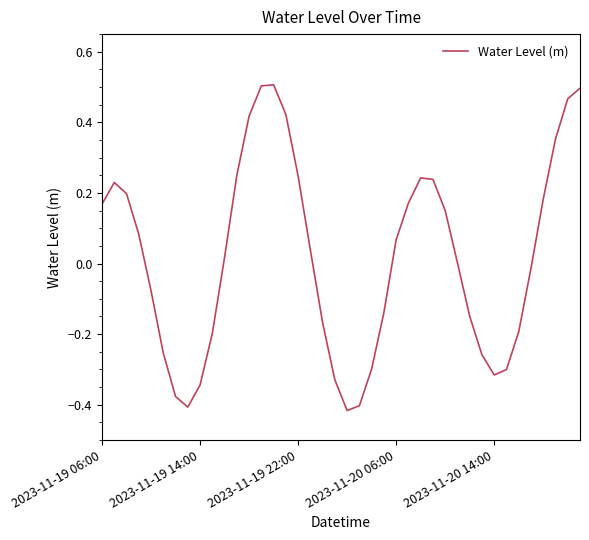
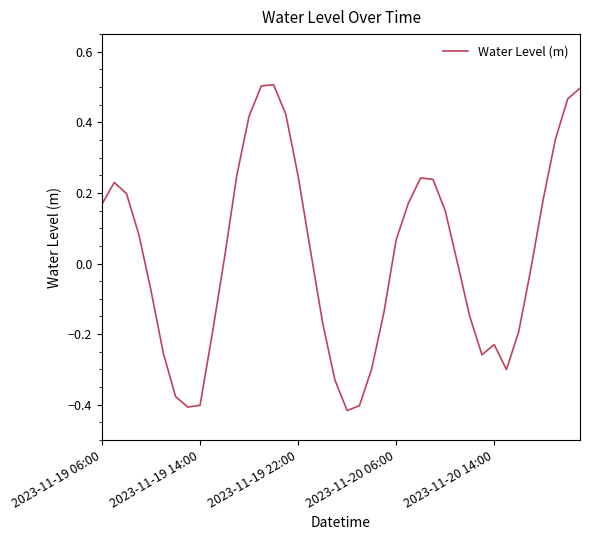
2023-11-19 14:00: -0.34 -> -0.40
2023-11-20 14:00: -0.32 -> -0.23
